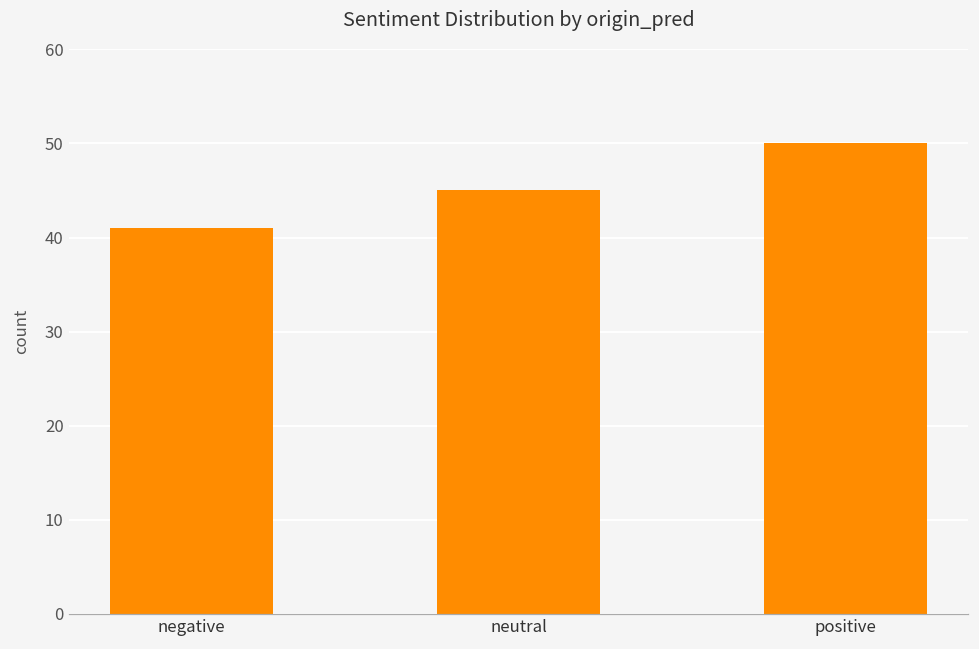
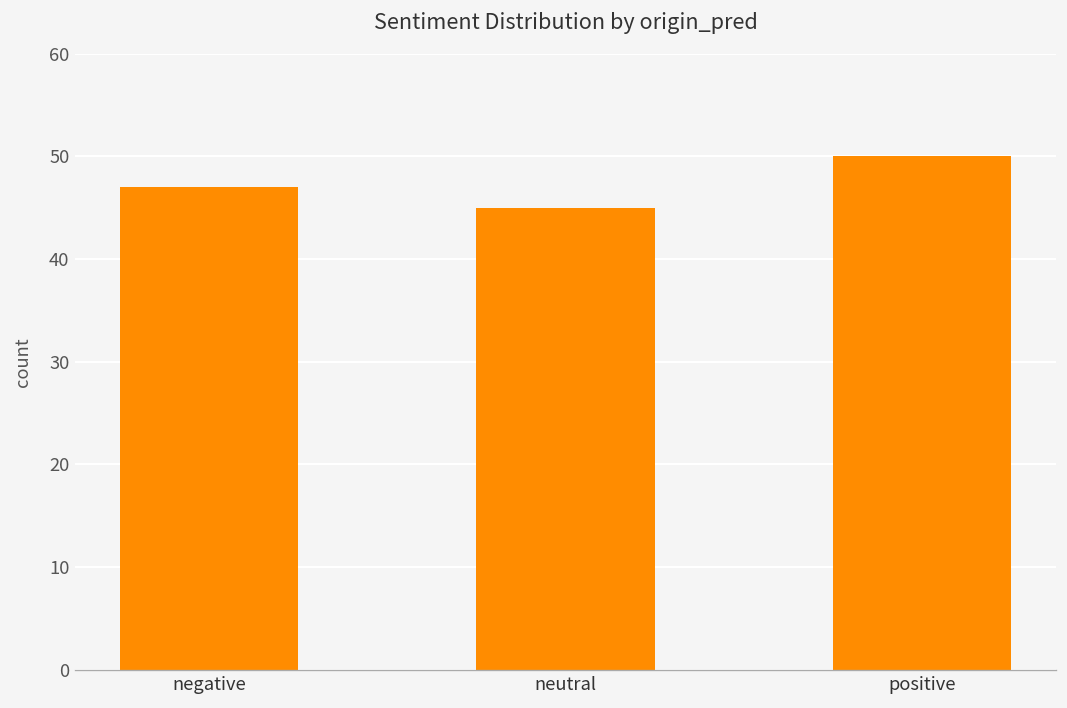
negative: 41 -> 47
